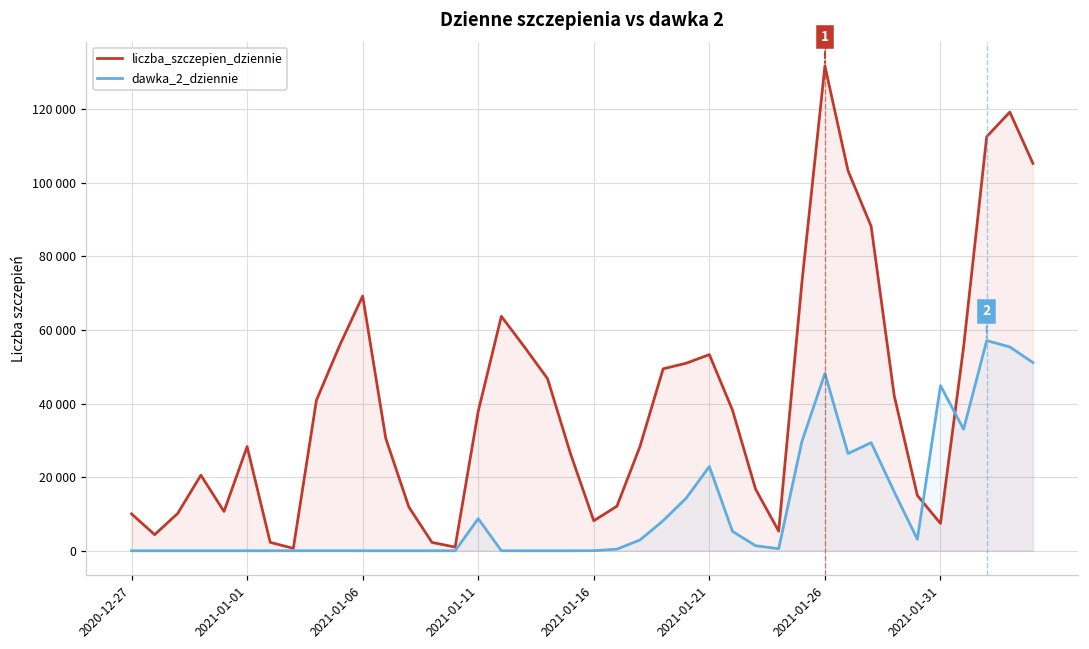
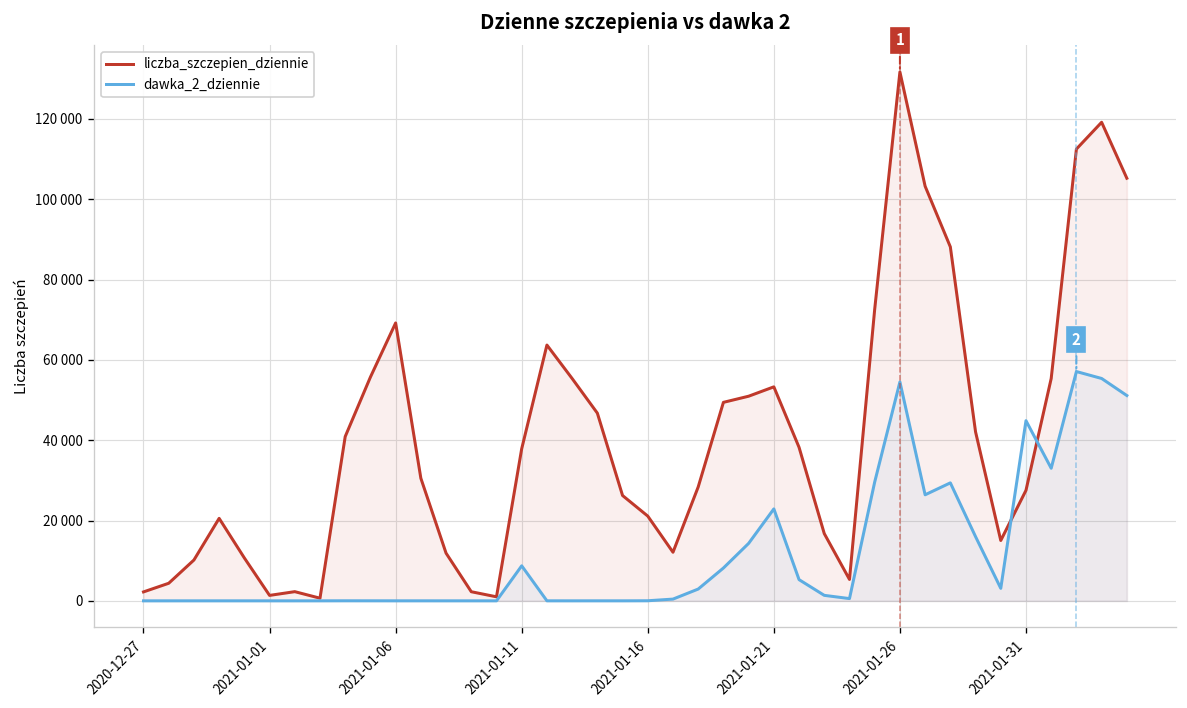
liczba_szczepien_dziennie, 2020-12-27: 10000 -> 2000
liczba_szczepien_dziennie, 2021-01-01: 28000 -> 1000
liczba_szczepien_dziennie, 2021-01-16: 8000 -> 21000
dawka_2_dziennie, 2021-01-26: 48000 -> 55000
liczba_szczepien_dziennie, 2021-01-31: 7000 -> 28000
